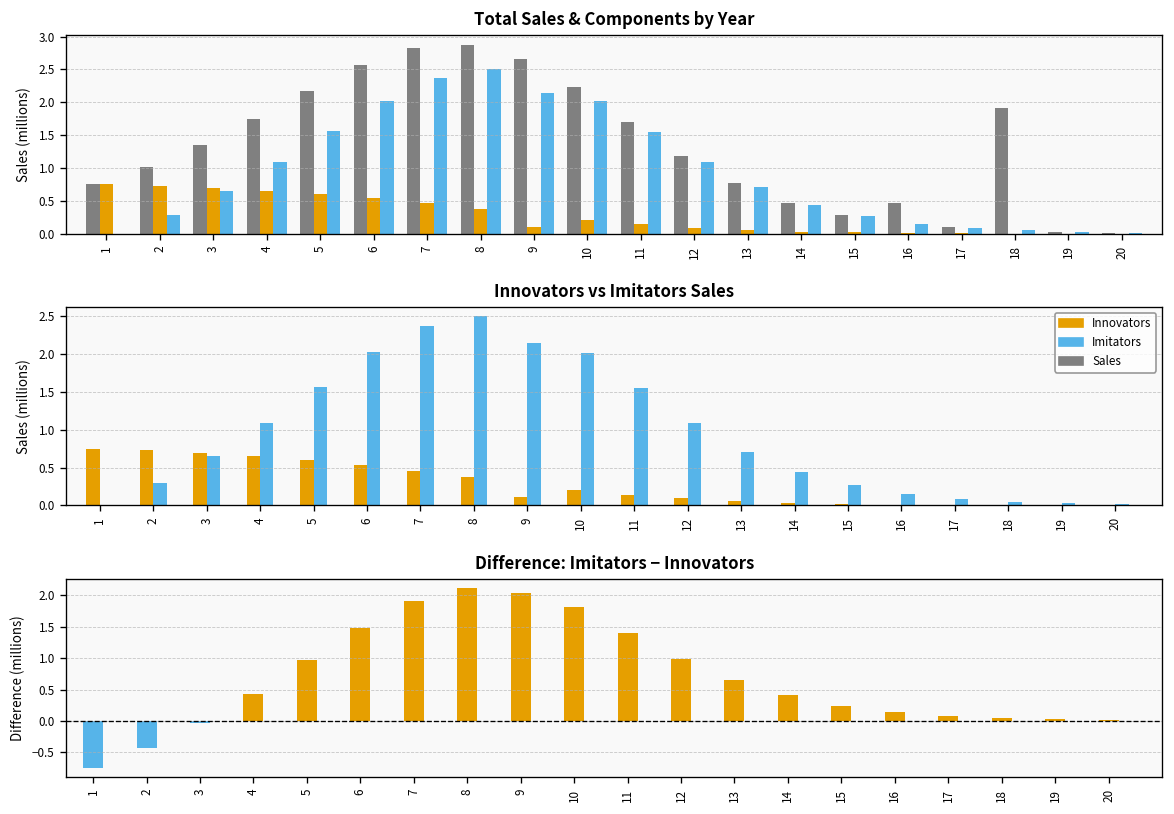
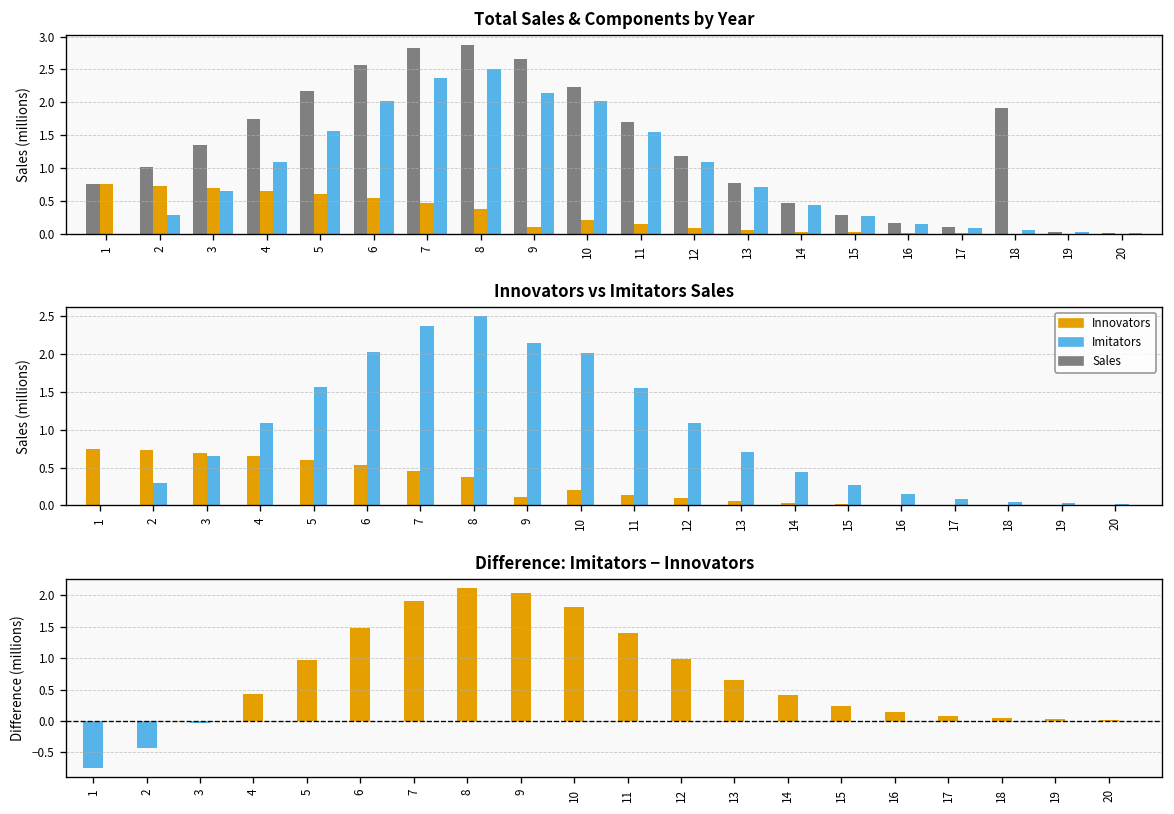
Total Sales & Components by Year, Sales, 16: 0.5 -> 0.2
